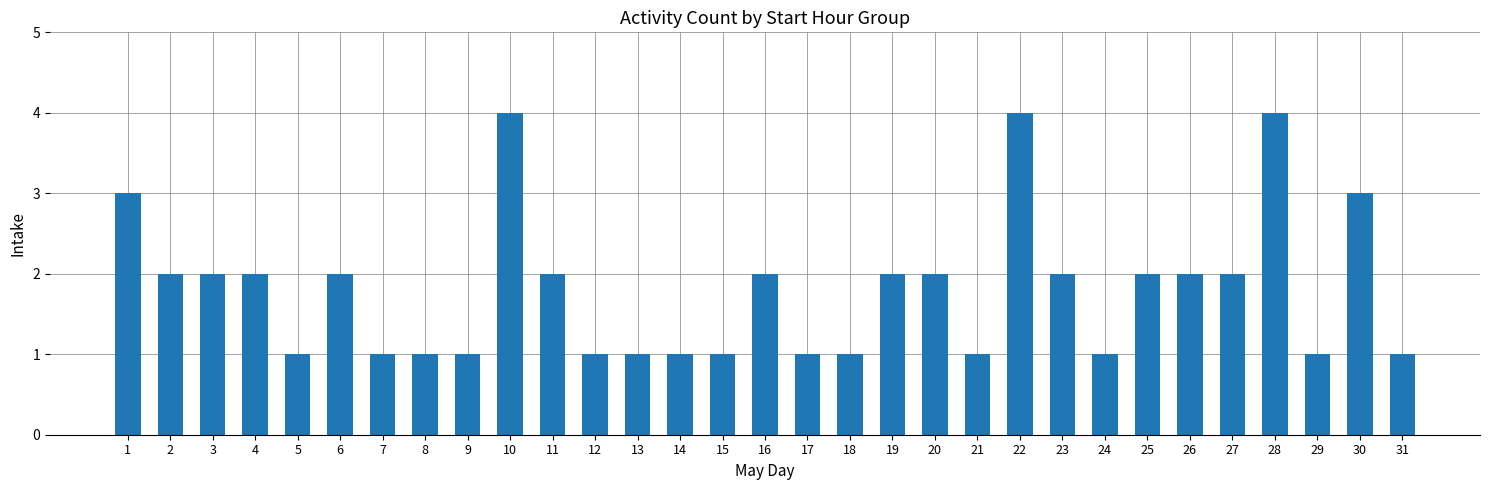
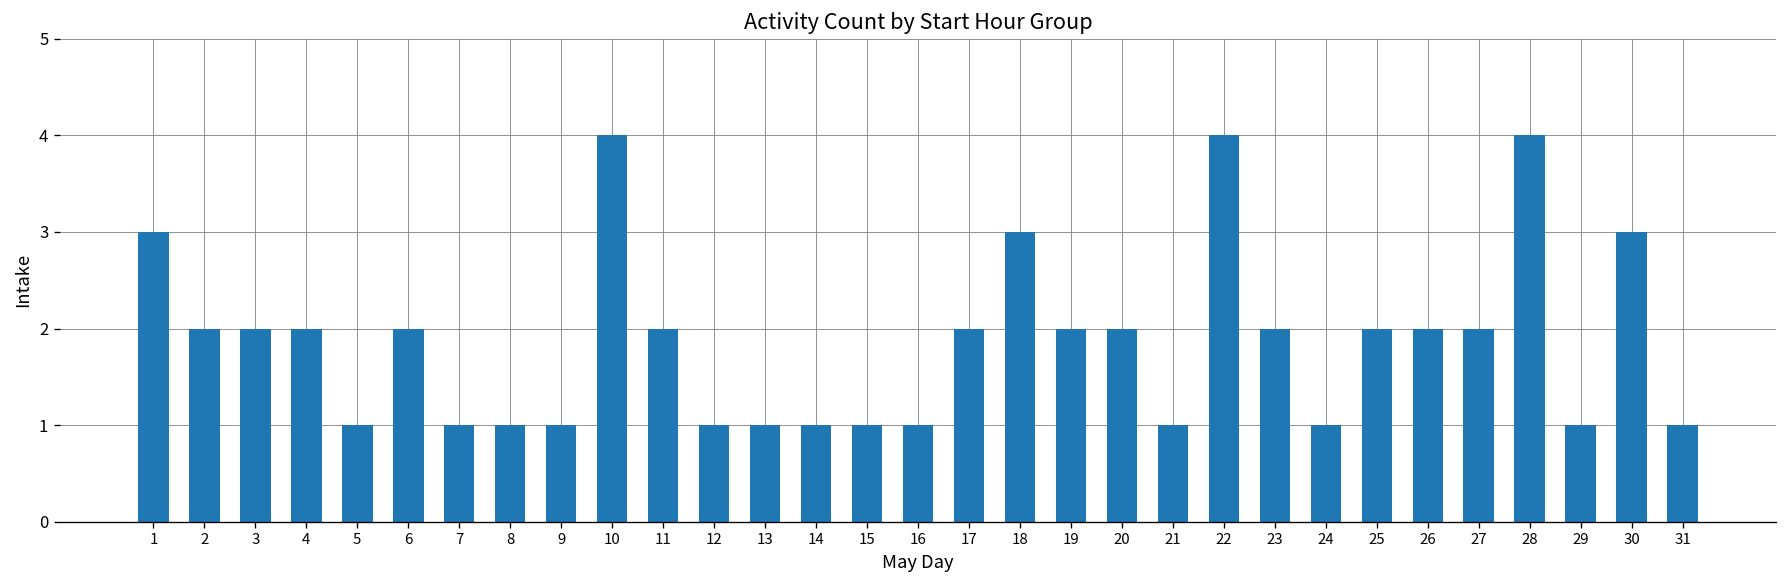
16: 2 -> 1
17: 1 -> 2
18: 1 -> 3
